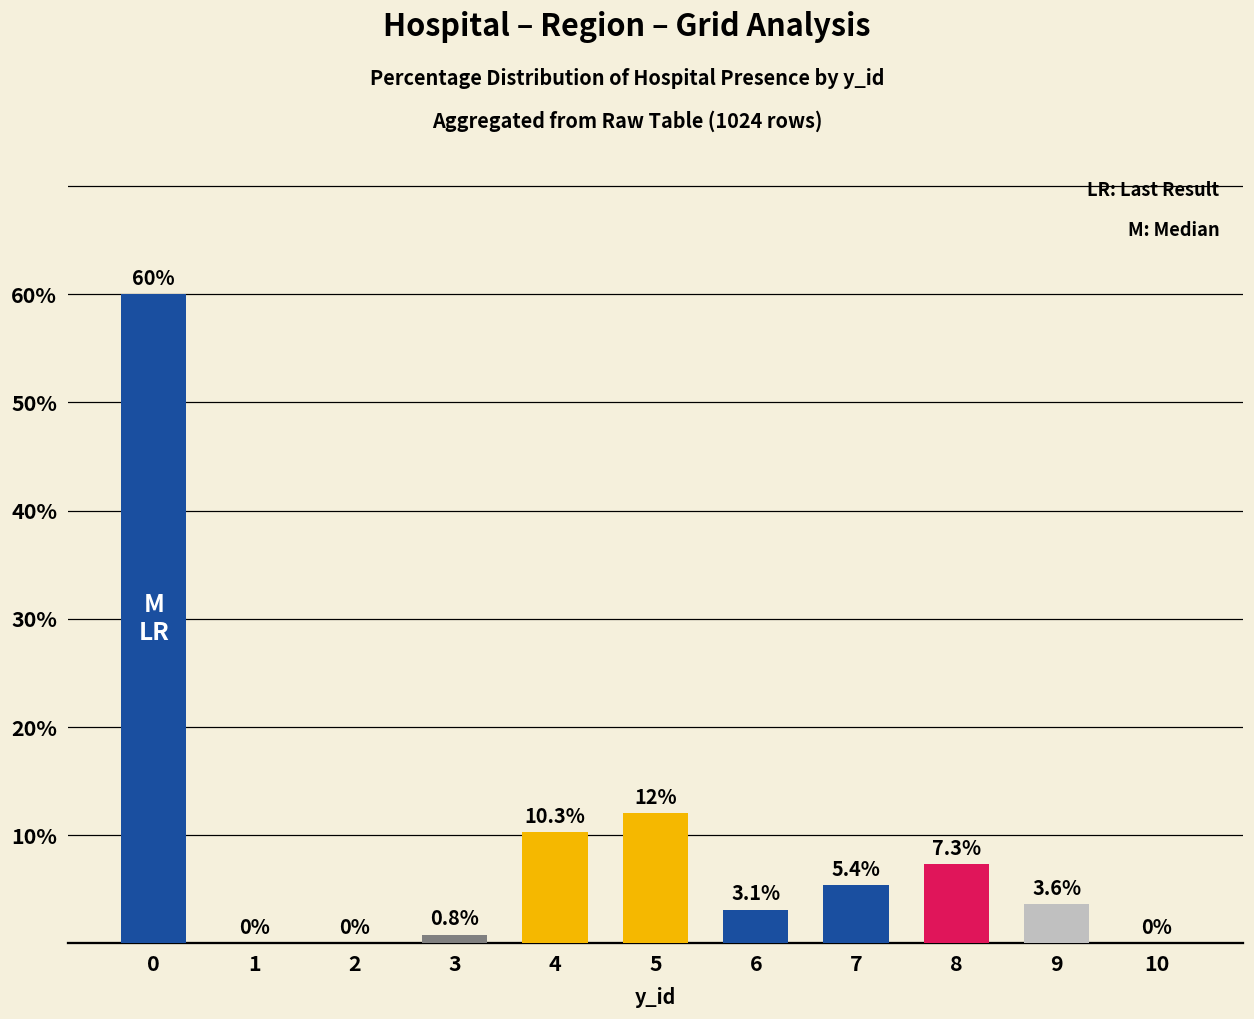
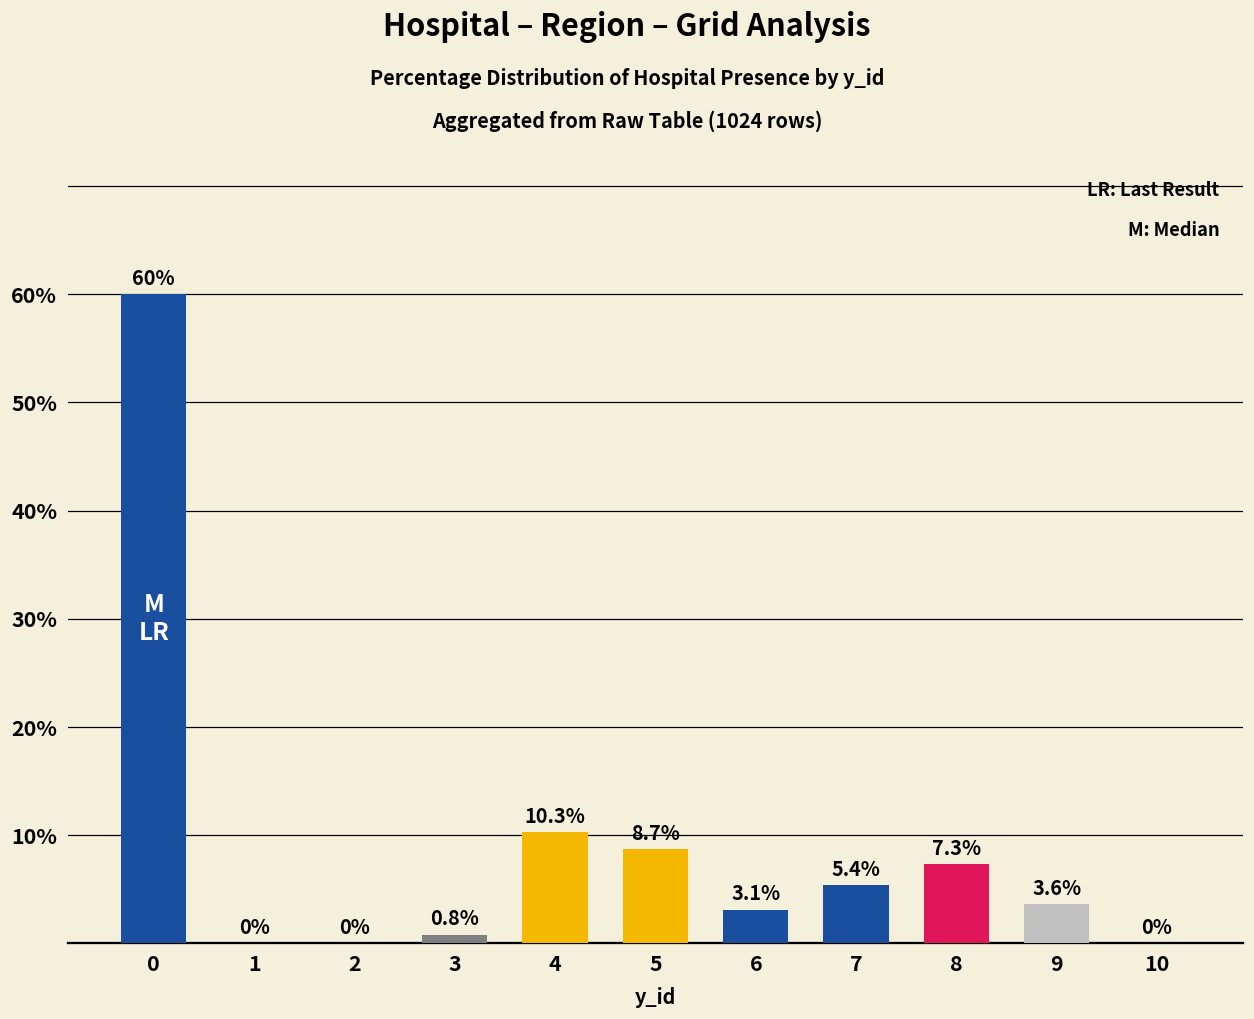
5: 12% -> 8.7%
